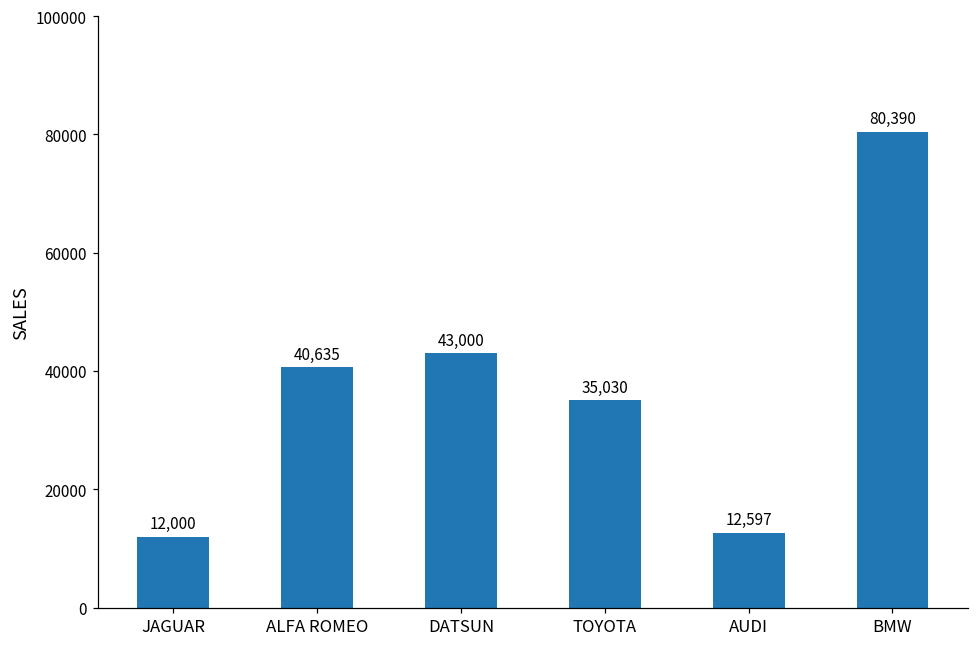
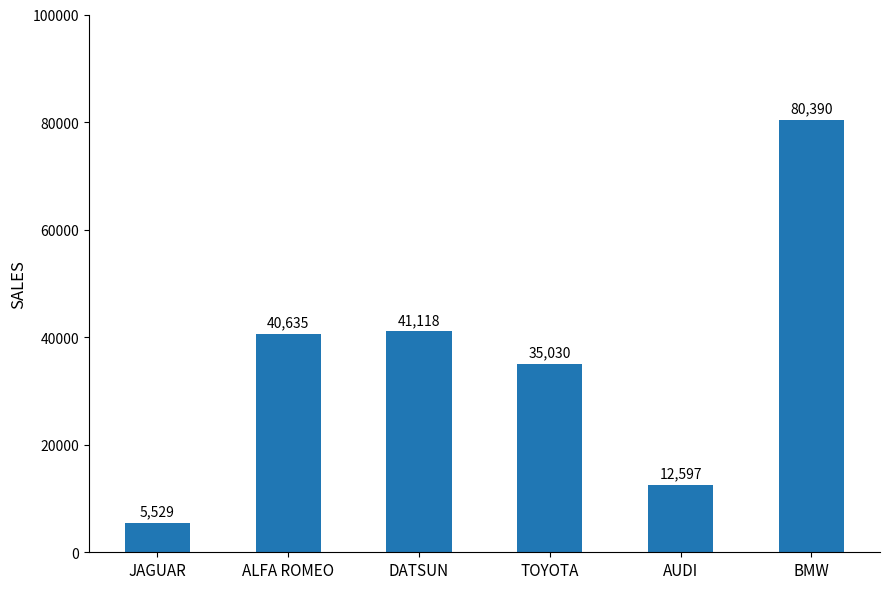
JAGUAR: 12,000 -> 5,529
DATSUN: 43,000 -> 41,118
